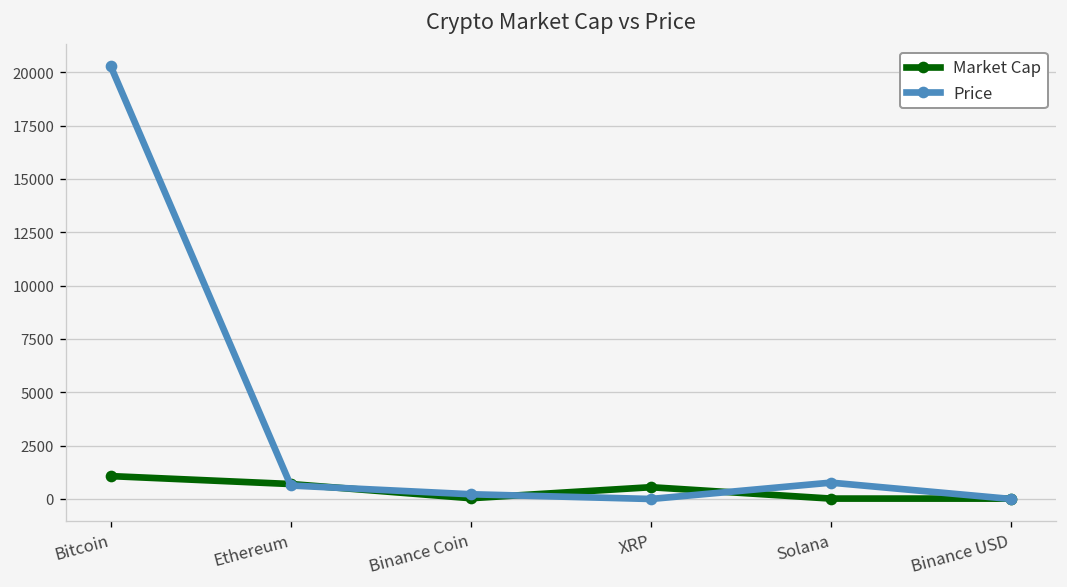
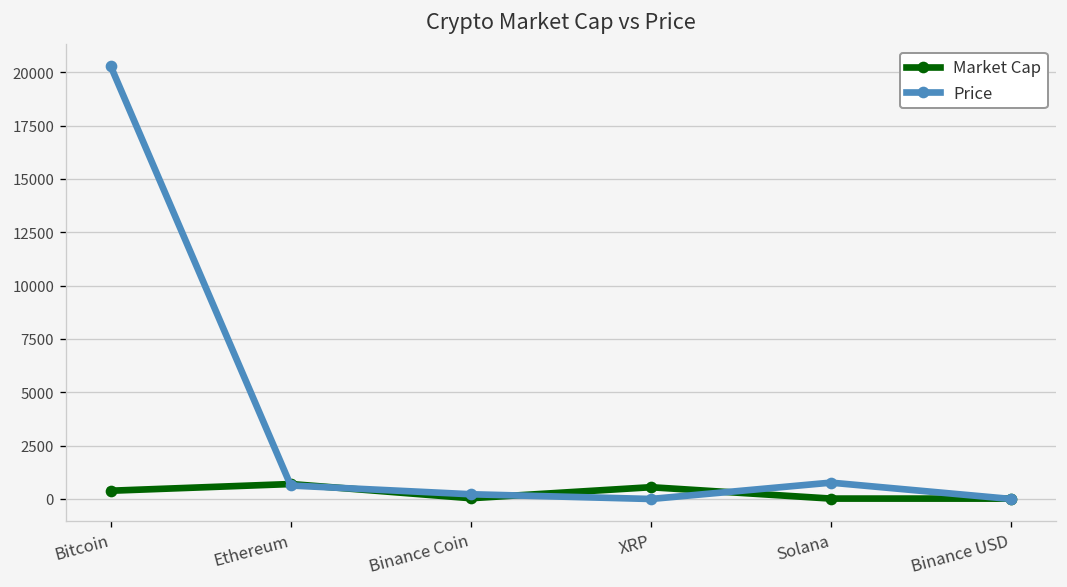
Market Cap, Bitcoin: 1100 -> 400
